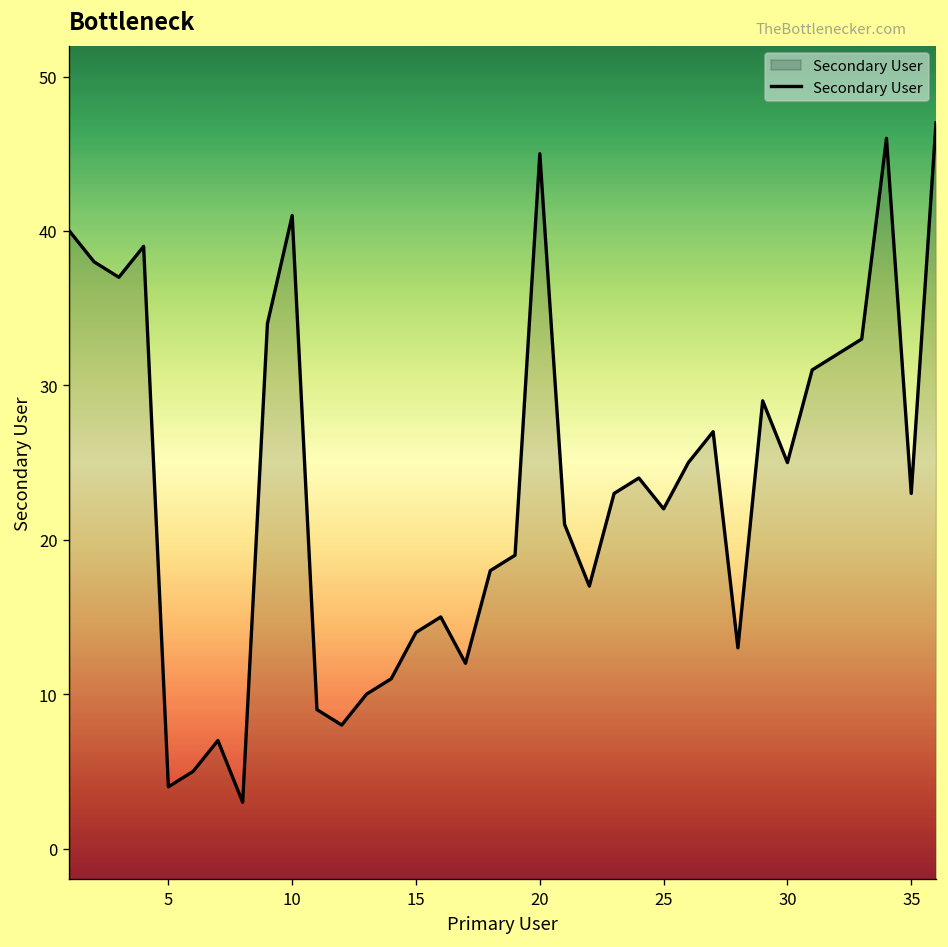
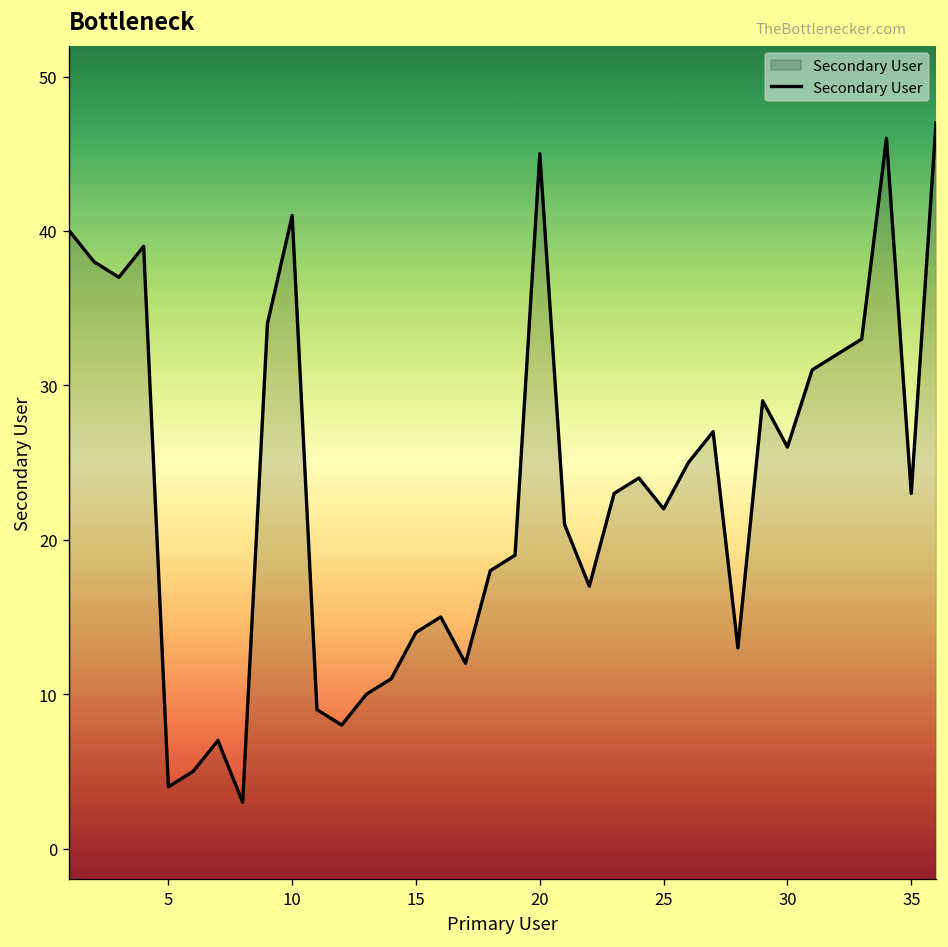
30: 25 -> 26
